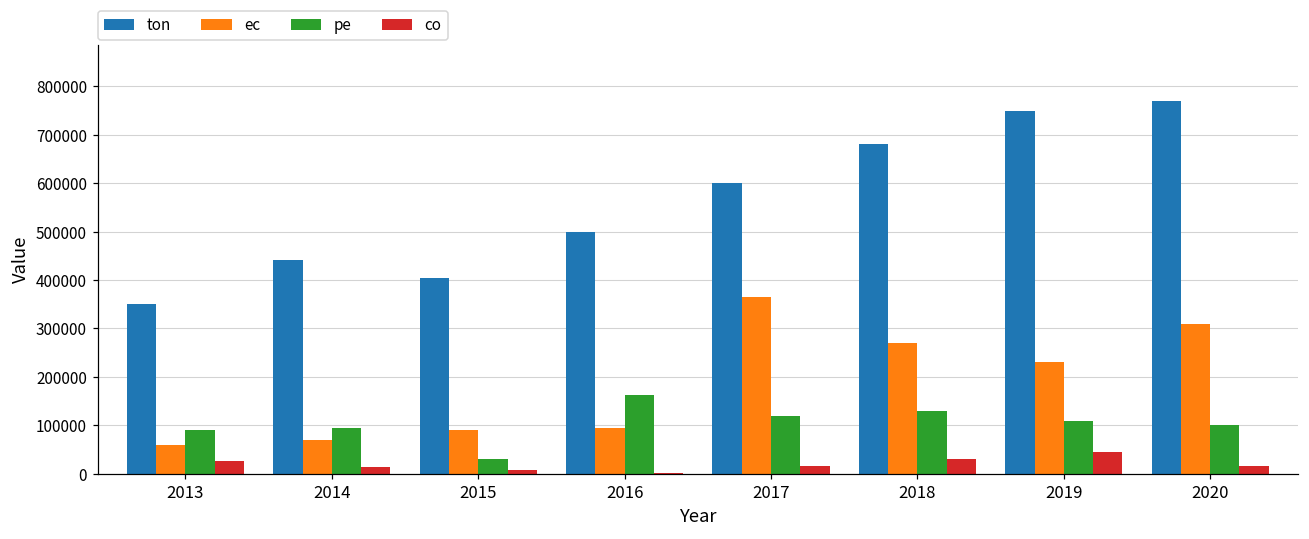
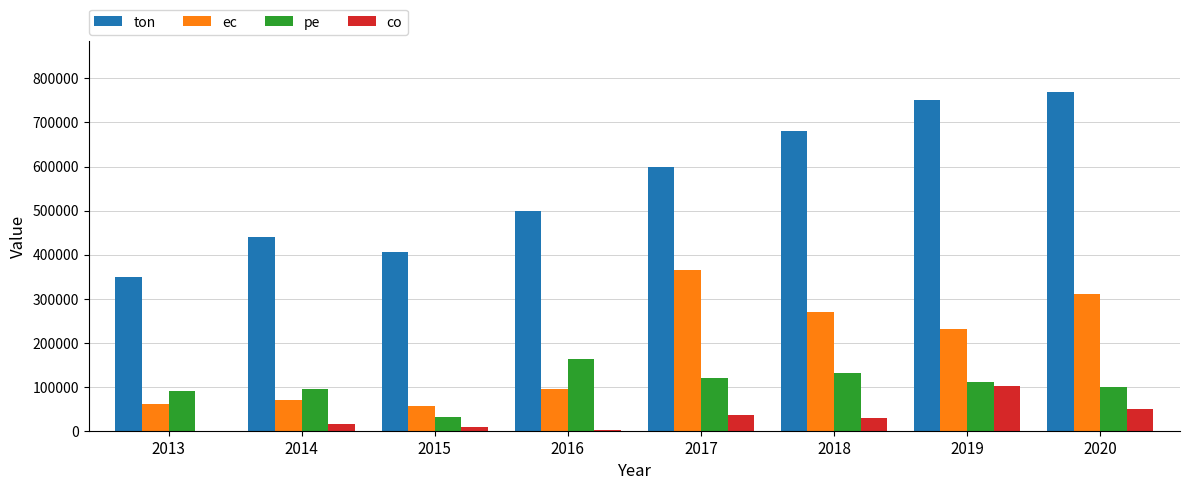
co, 2013: 30000 -> 0
ec, 2015: 90000 -> 60000
co, 2017: 20000 -> 40000
co, 2019: 50000 -> 100000
co, 2020: 20000 -> 50000
